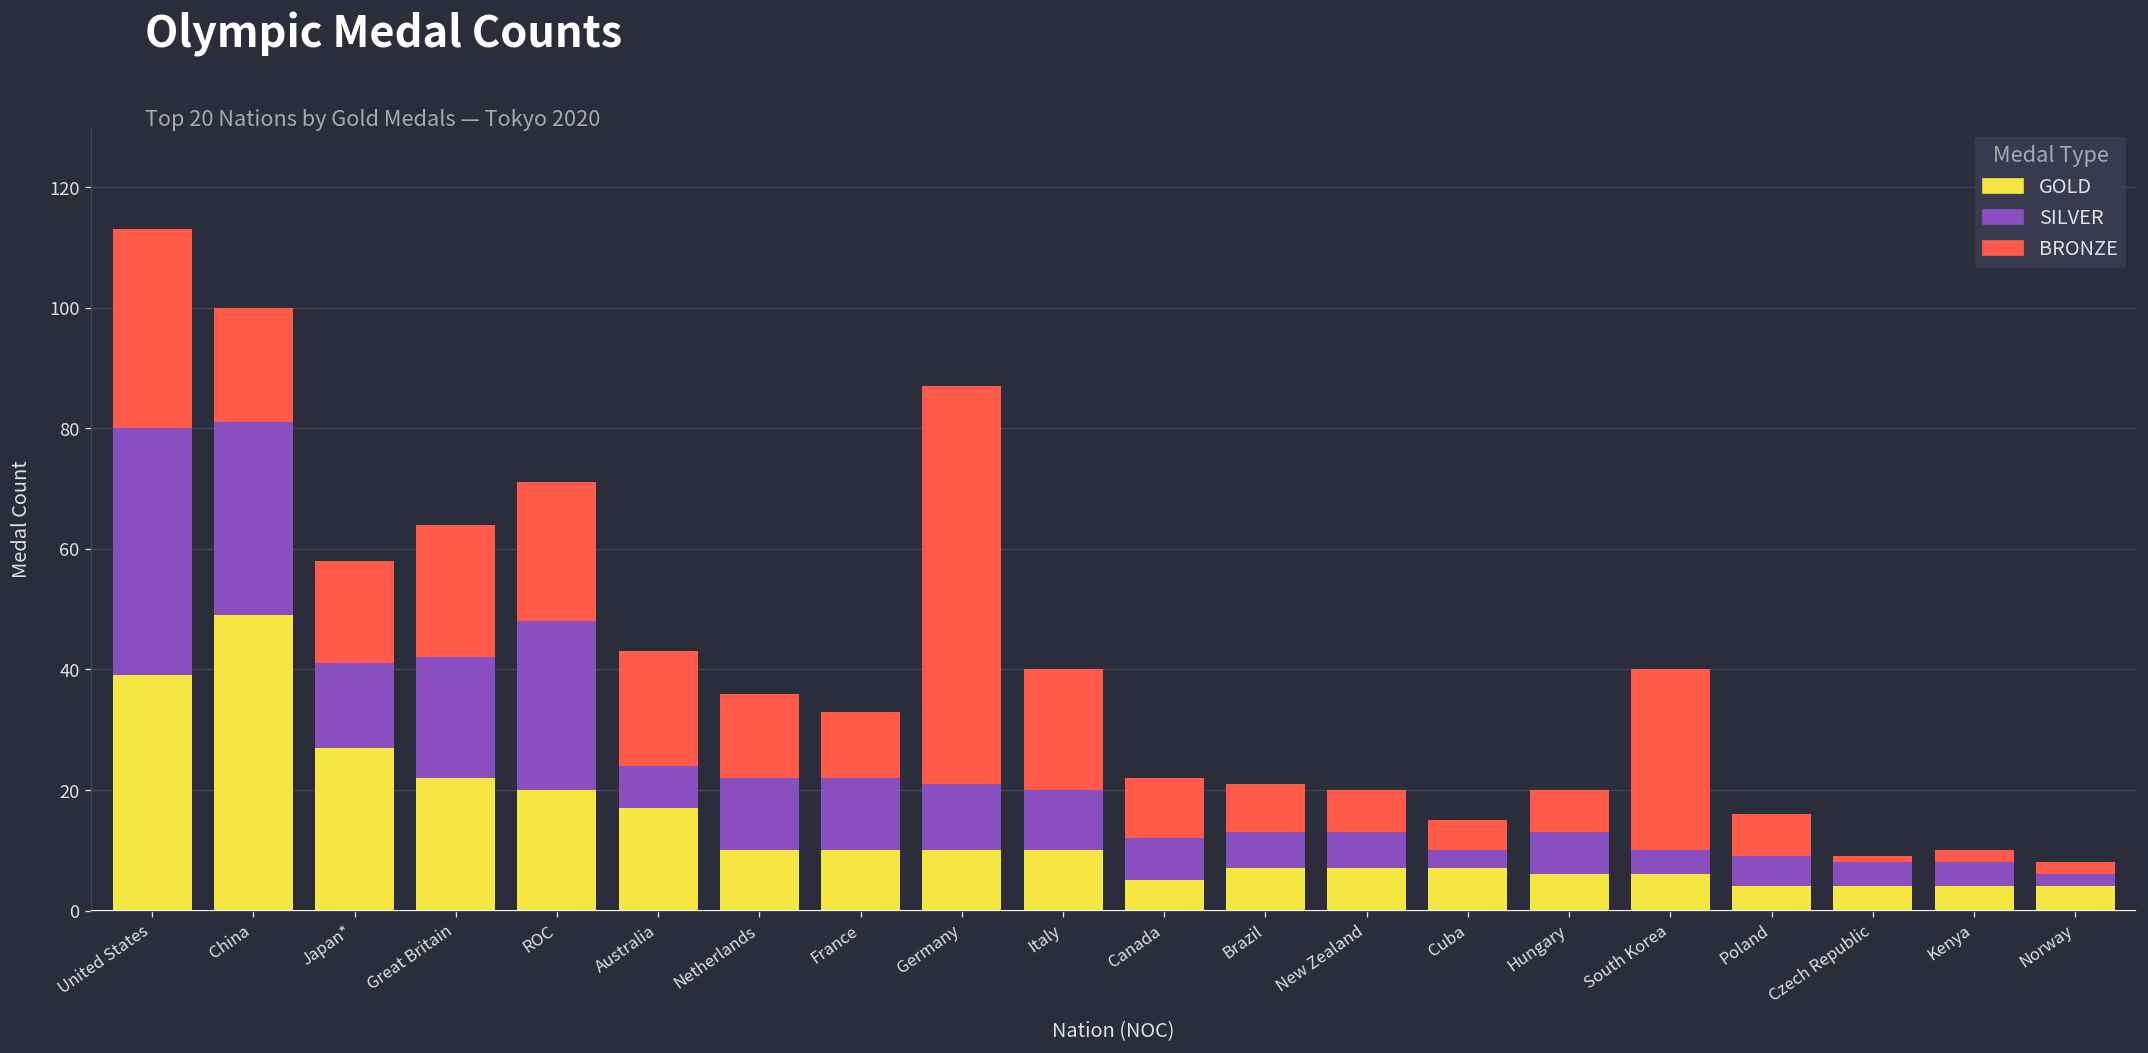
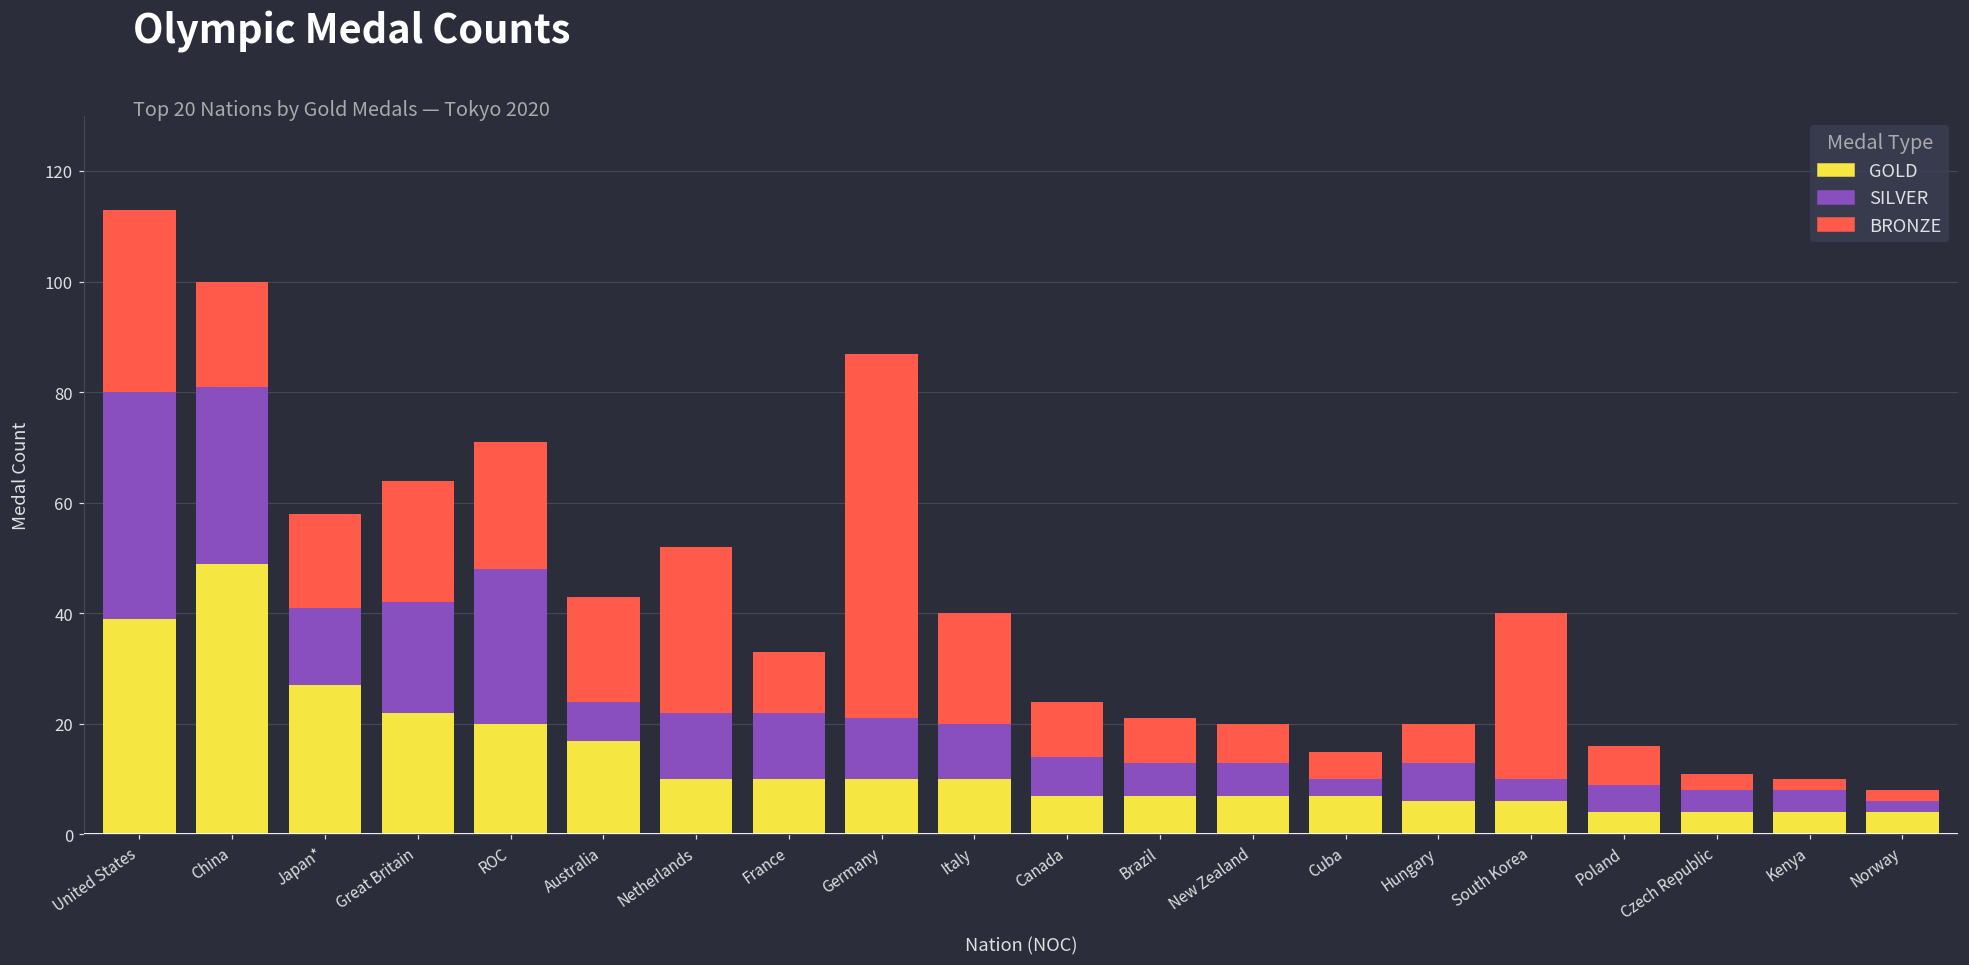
BRONZE, Netherlands: 14 -> 30
GOLD, Canada: 5 -> 7
BRONZE, Czech Republic: 1 -> 3
